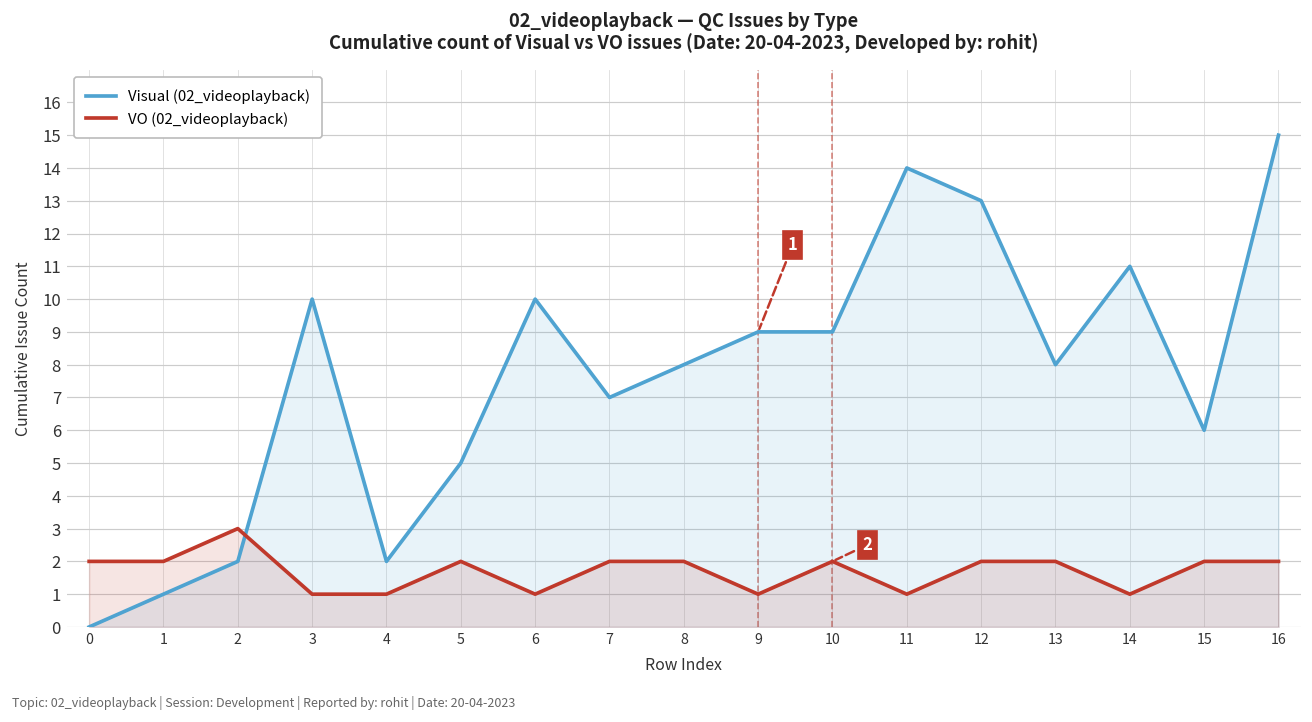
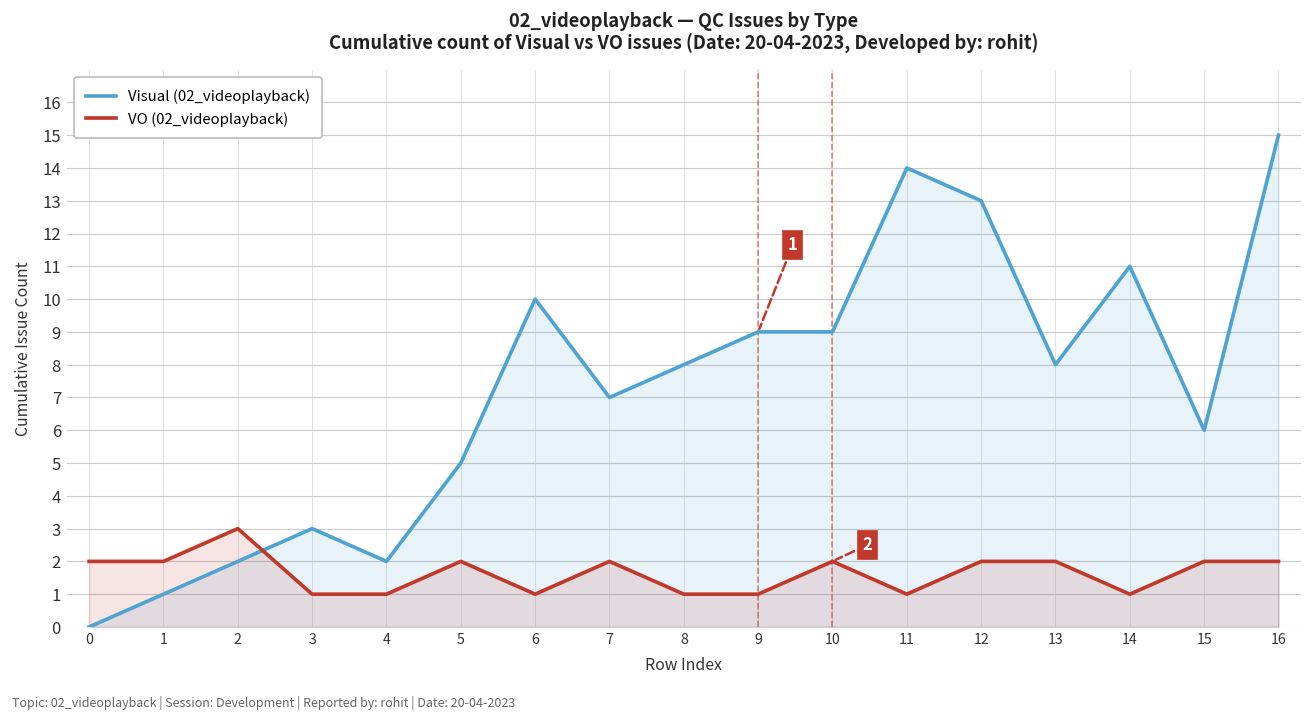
Visual (02_videoplayback), 3: 10 -> 3
VO (02_videoplayback), 8: 2 -> 1
